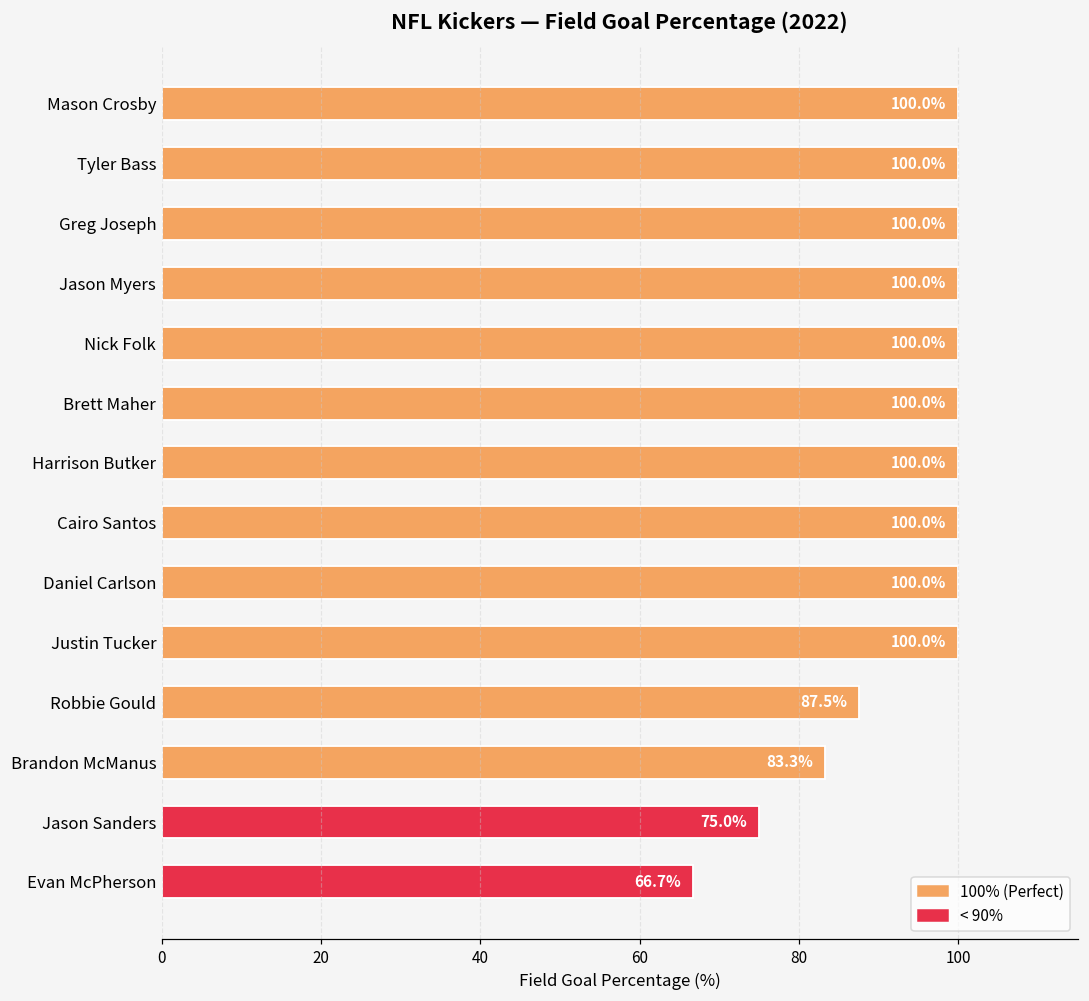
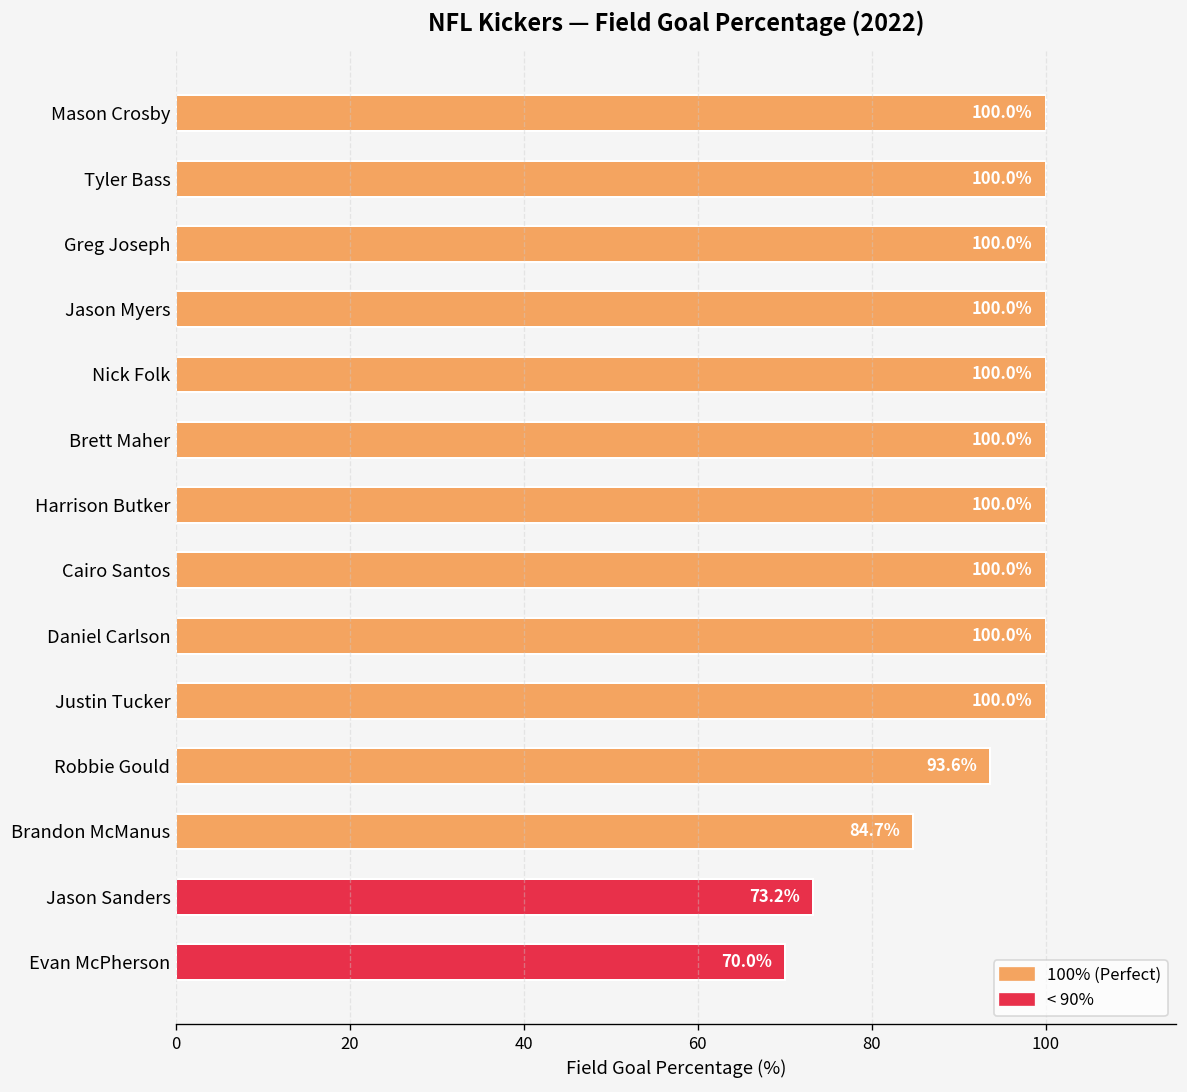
Robbie Gould: 87.5% -> 93.6%
Brandon McManus: 83.3% -> 84.7%
Jason Sanders: 75.0% -> 73.2%
Evan McPherson: 66.7% -> 70.0%
